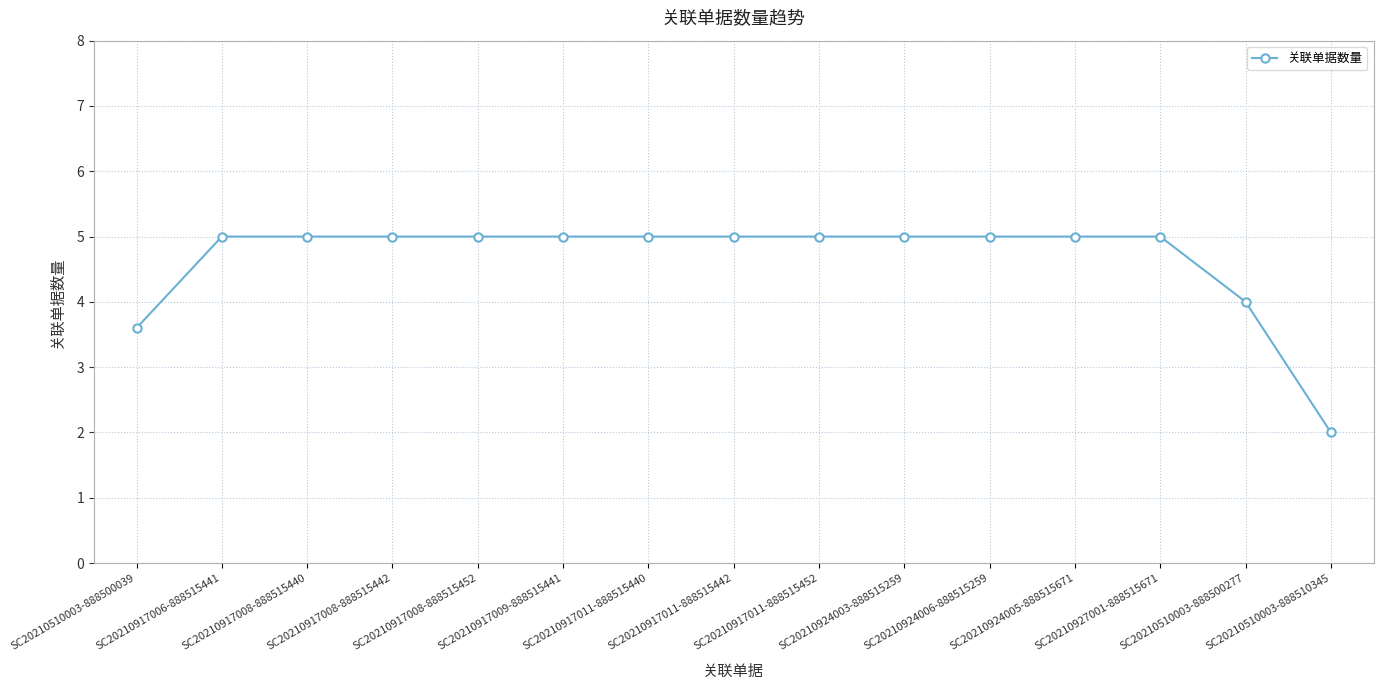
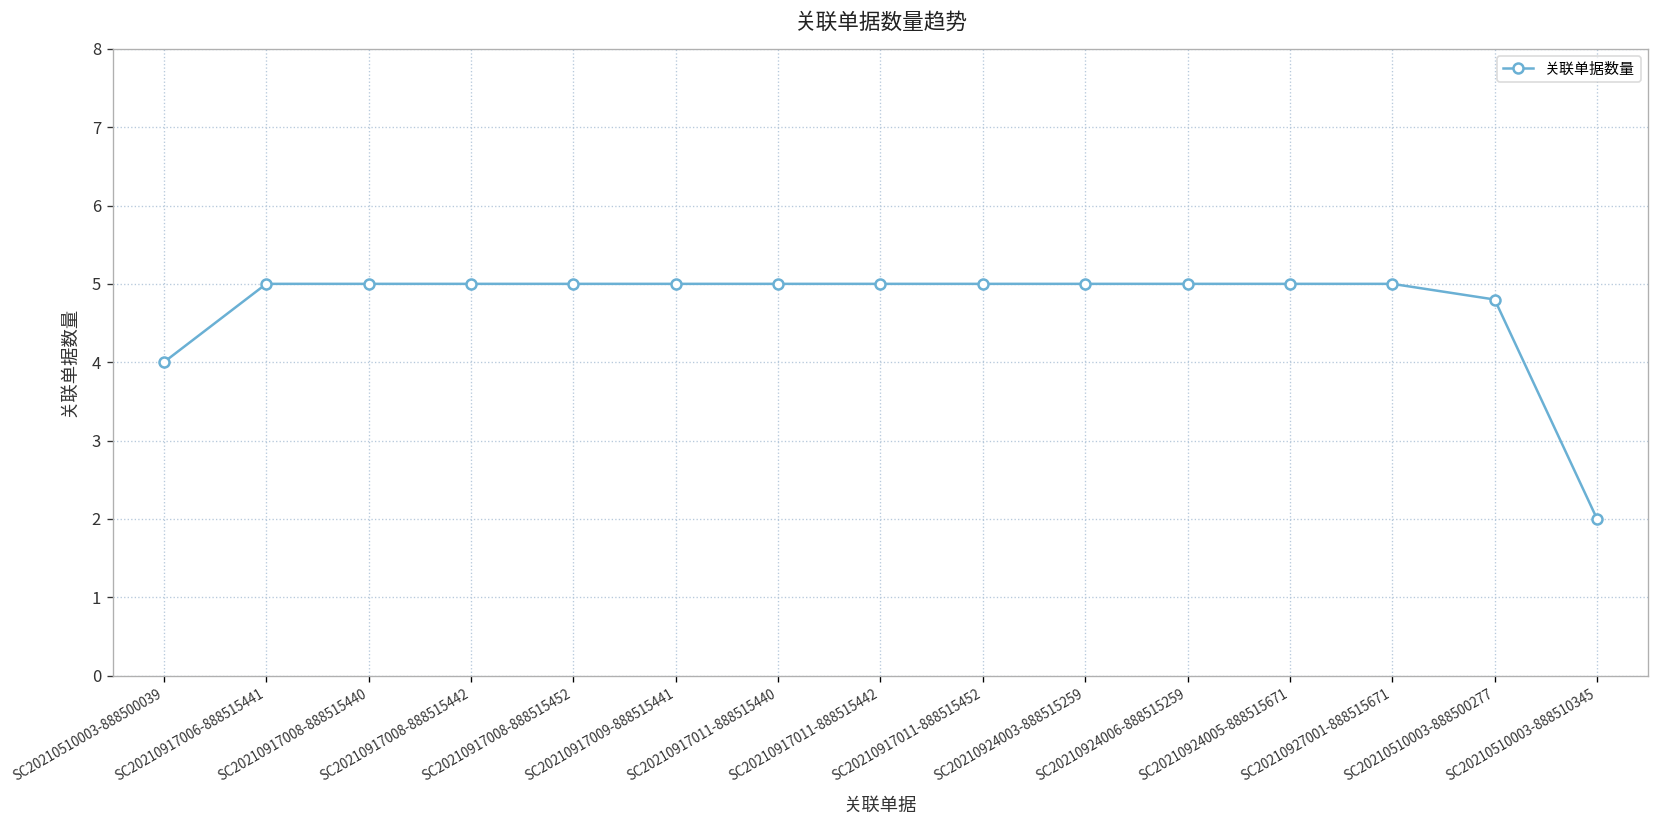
SC20210510003-888500039: 3.6 -> 4.0
SC20210510003-888500277: 4.0 -> 4.8
